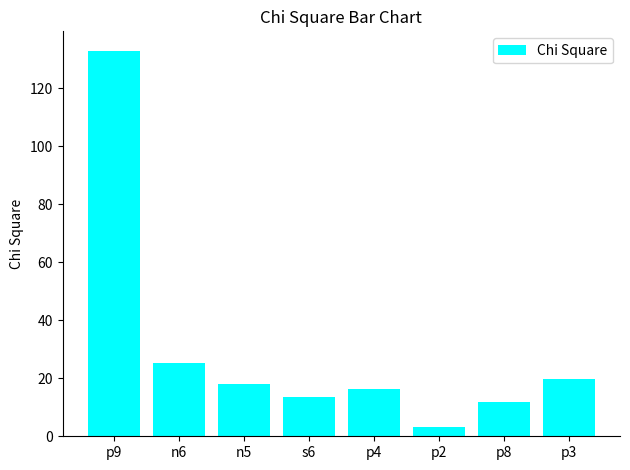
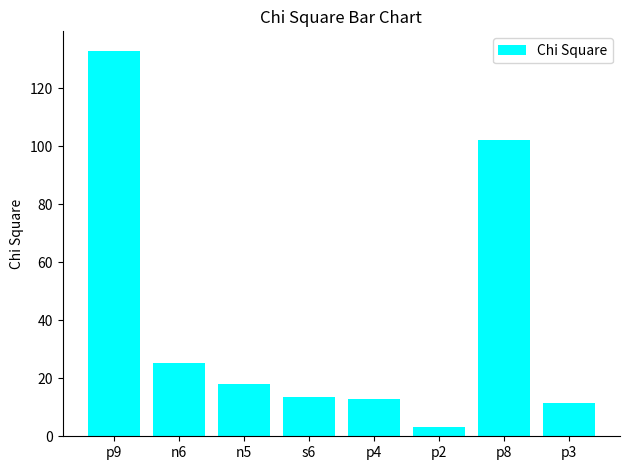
p4: 16 -> 13
p8: 12 -> 102
p3: 20 -> 12
